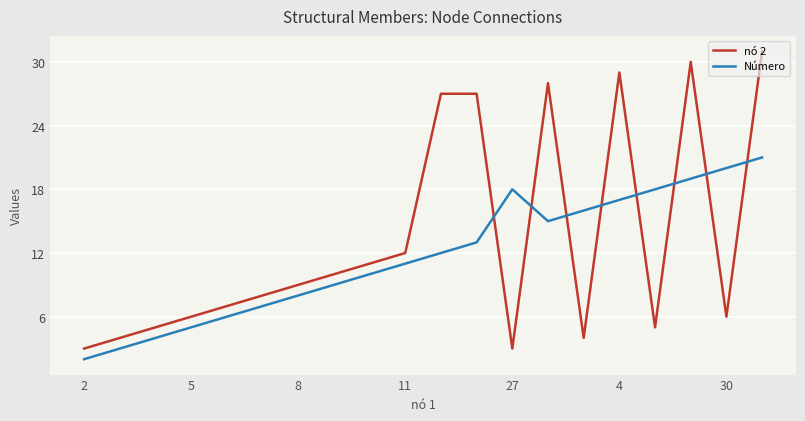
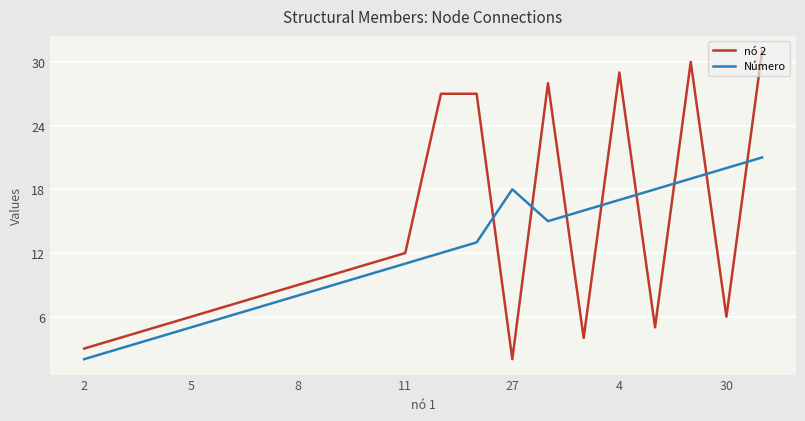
nó 2, 27: 3 -> 2
